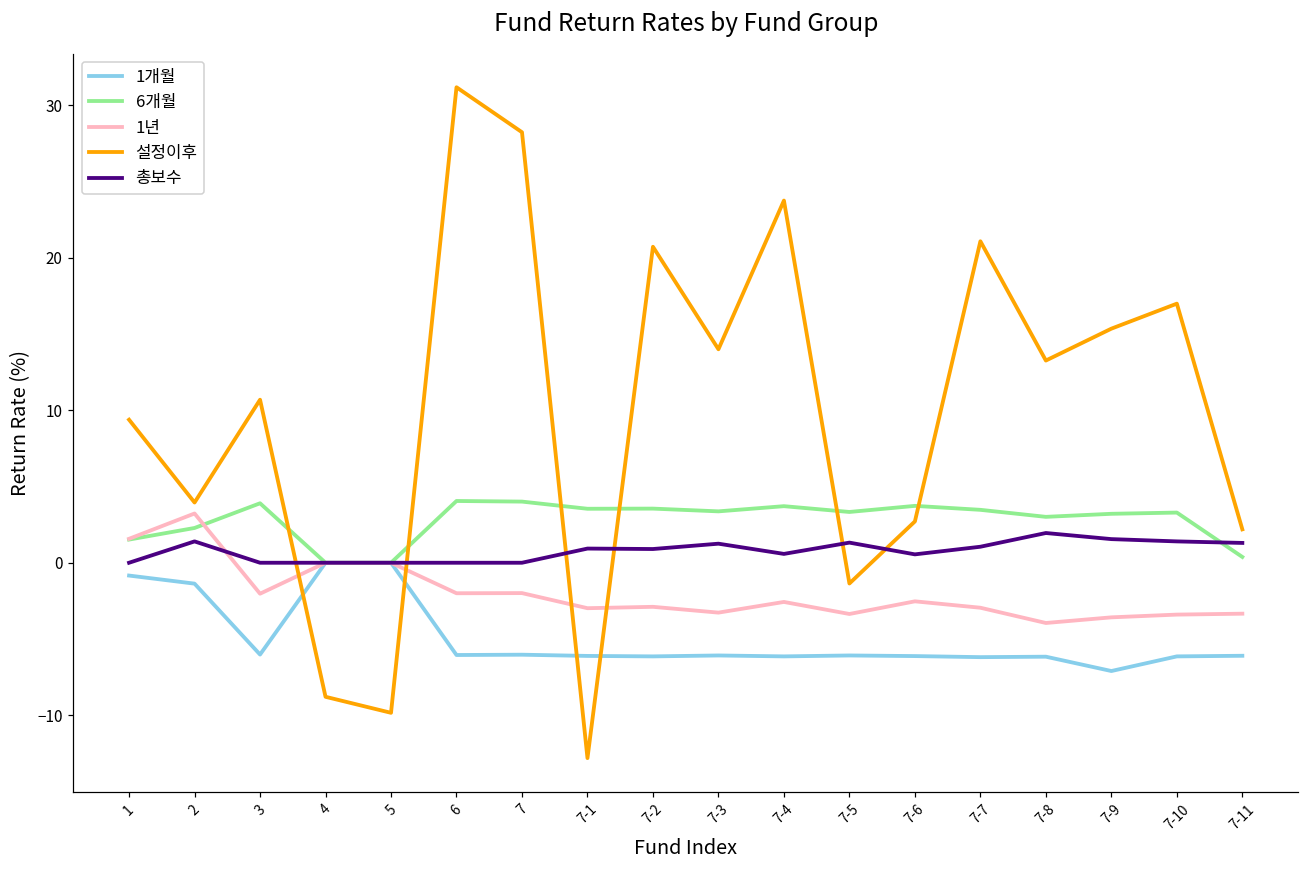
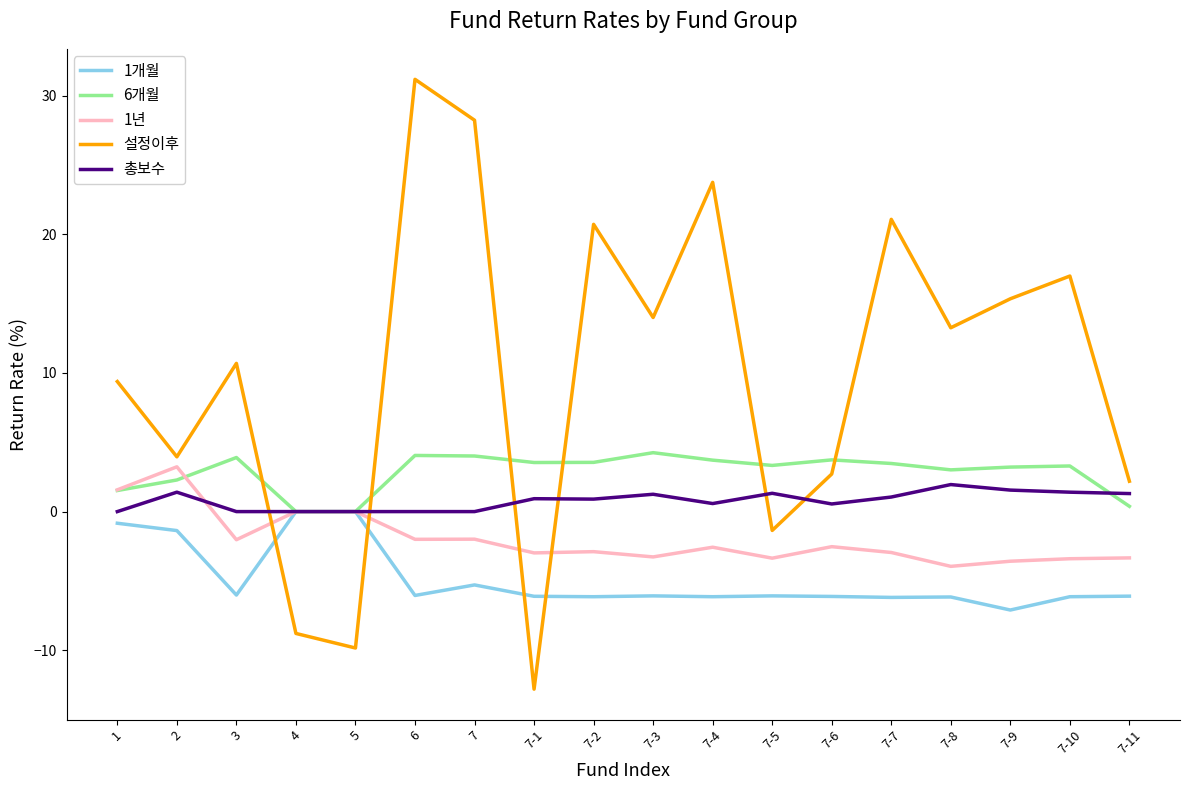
1개월, 7: -6.0 -> -5.3
6개월, 7-3: 3.4 -> 4.3
